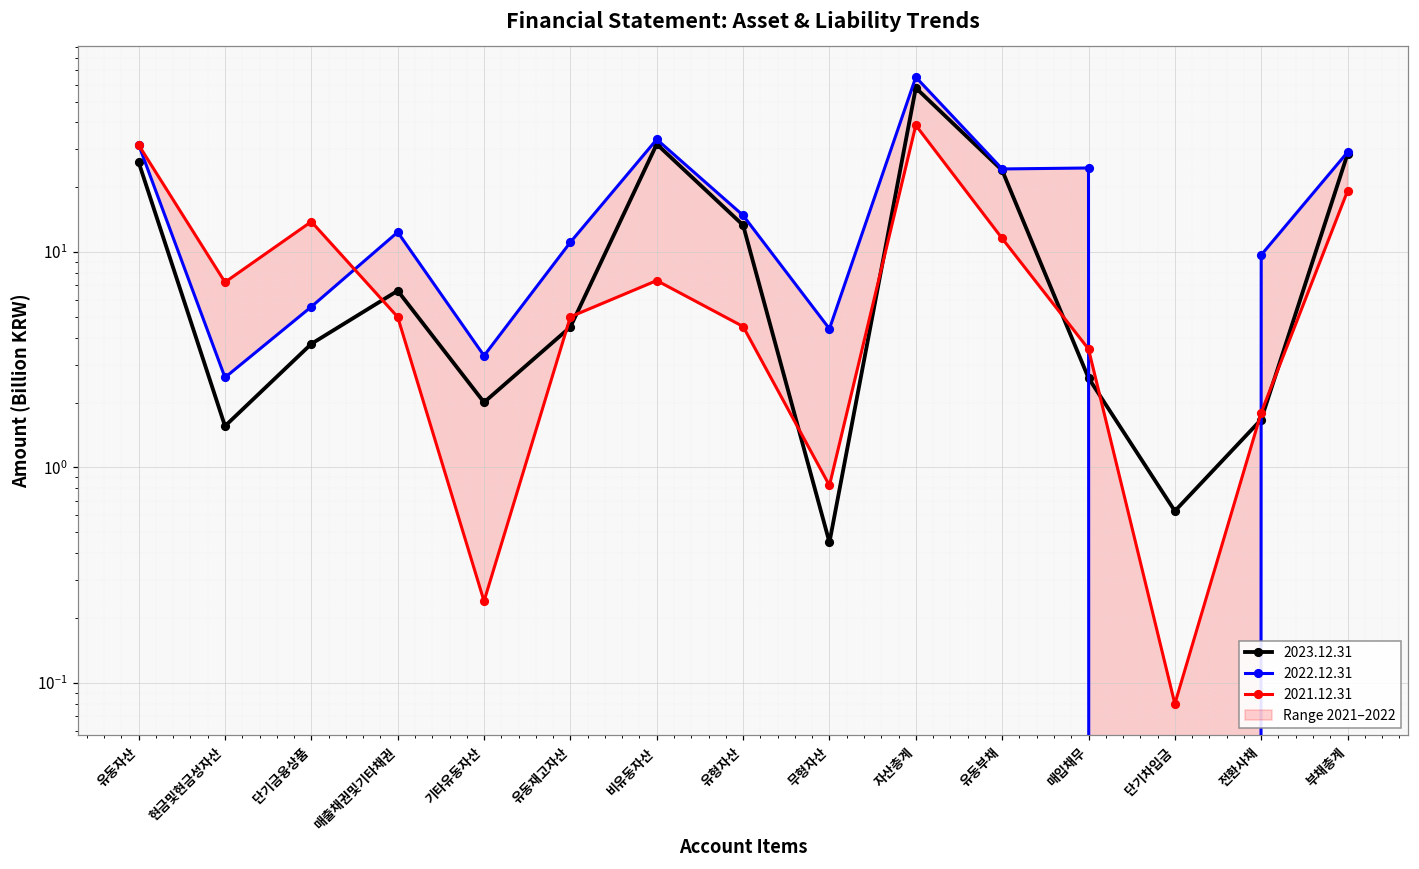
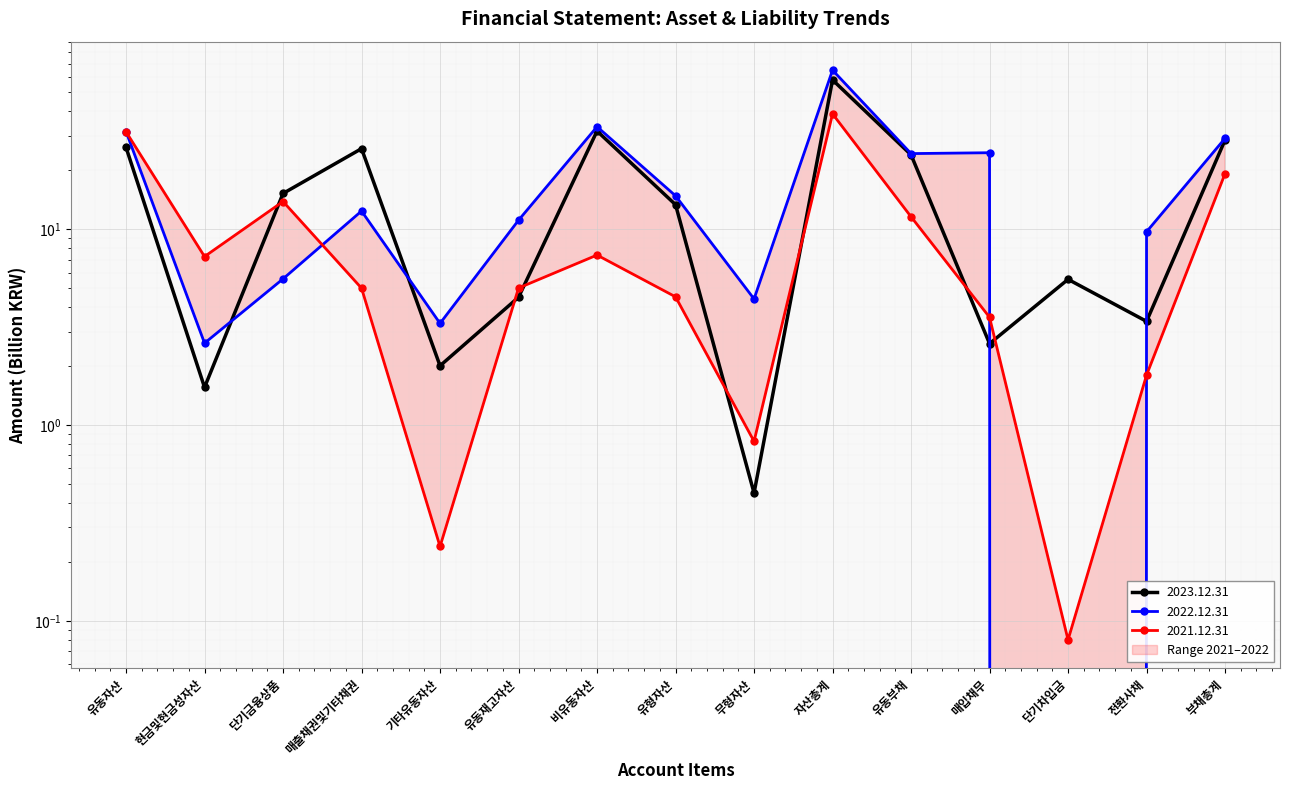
2023.12.31, 단기금융상품: 3.8 -> 15
2023.12.31, 매출채권및기타채권: 6.6 -> 26
2023.12.31, 단기차입금: 0.63 -> 5.5
2023.12.31, 전환사채: 1.7 -> 3.4
